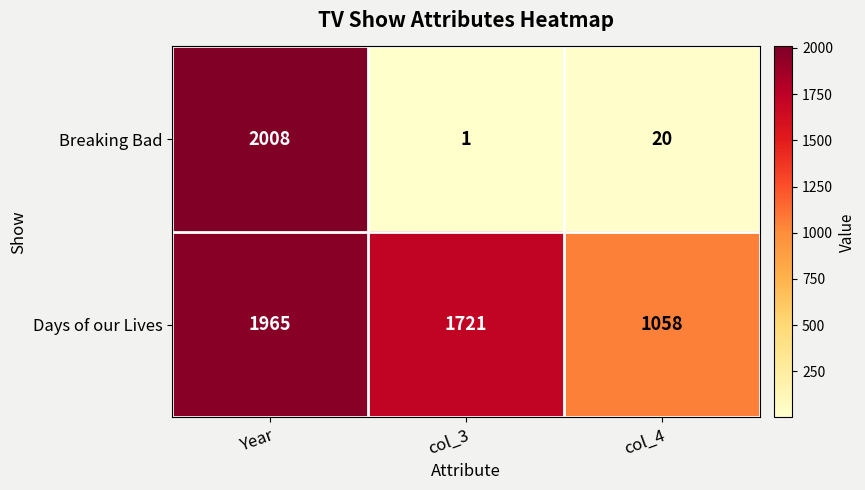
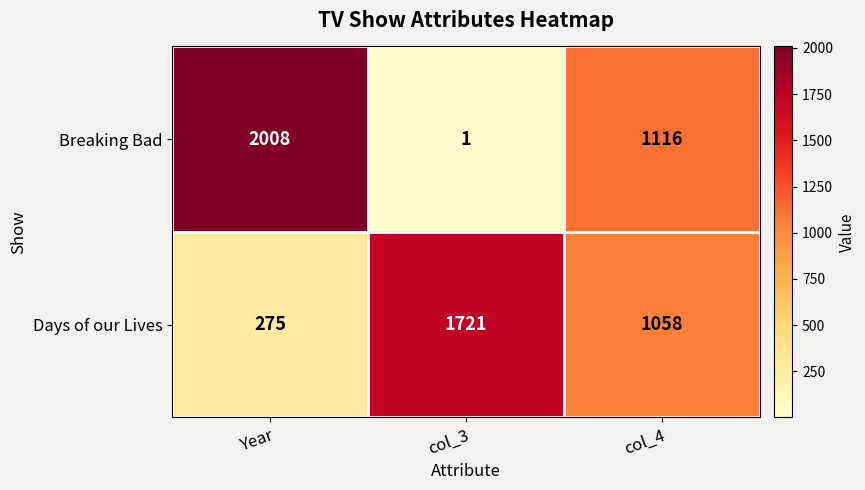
Breaking Bad, col_4: 20 -> 1116
Days of our Lives, Year: 1965 -> 275
